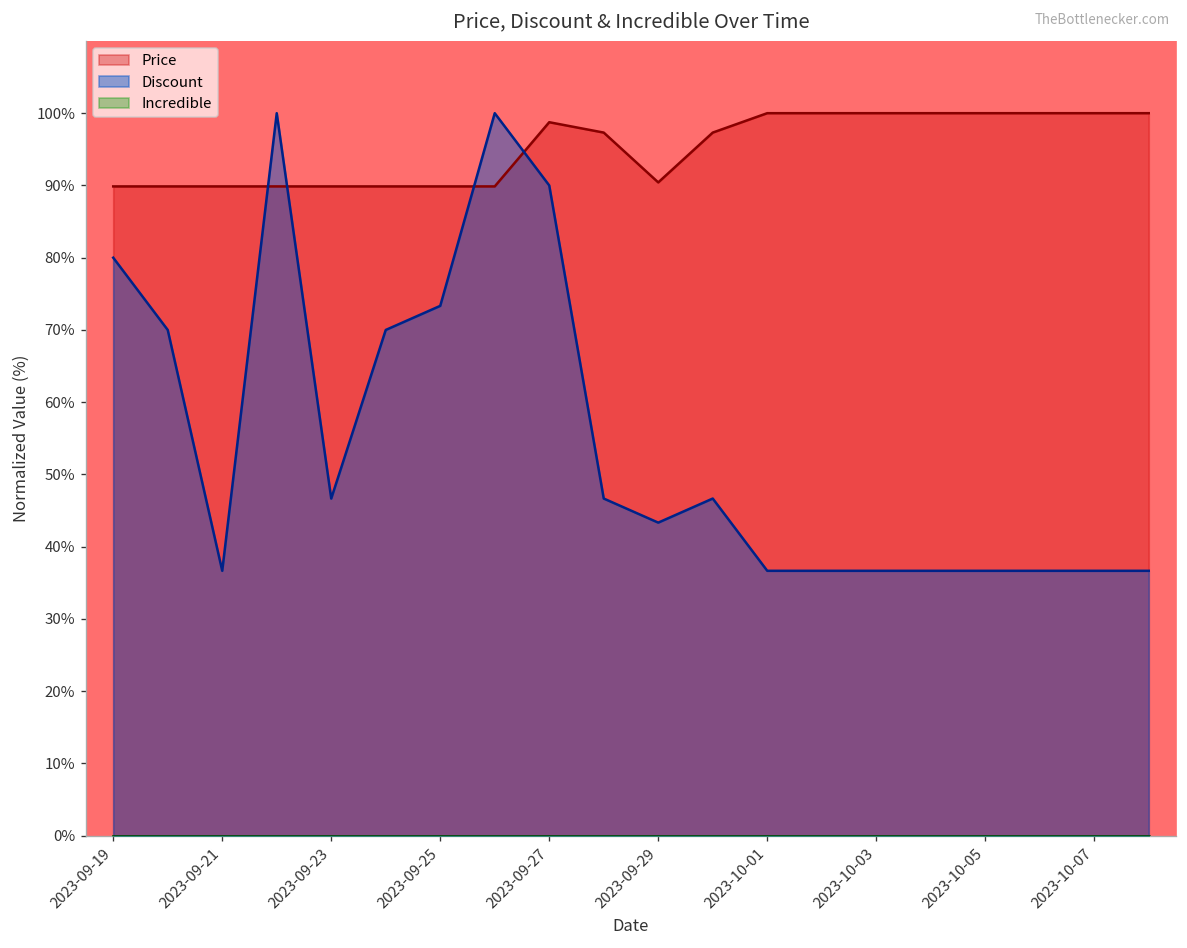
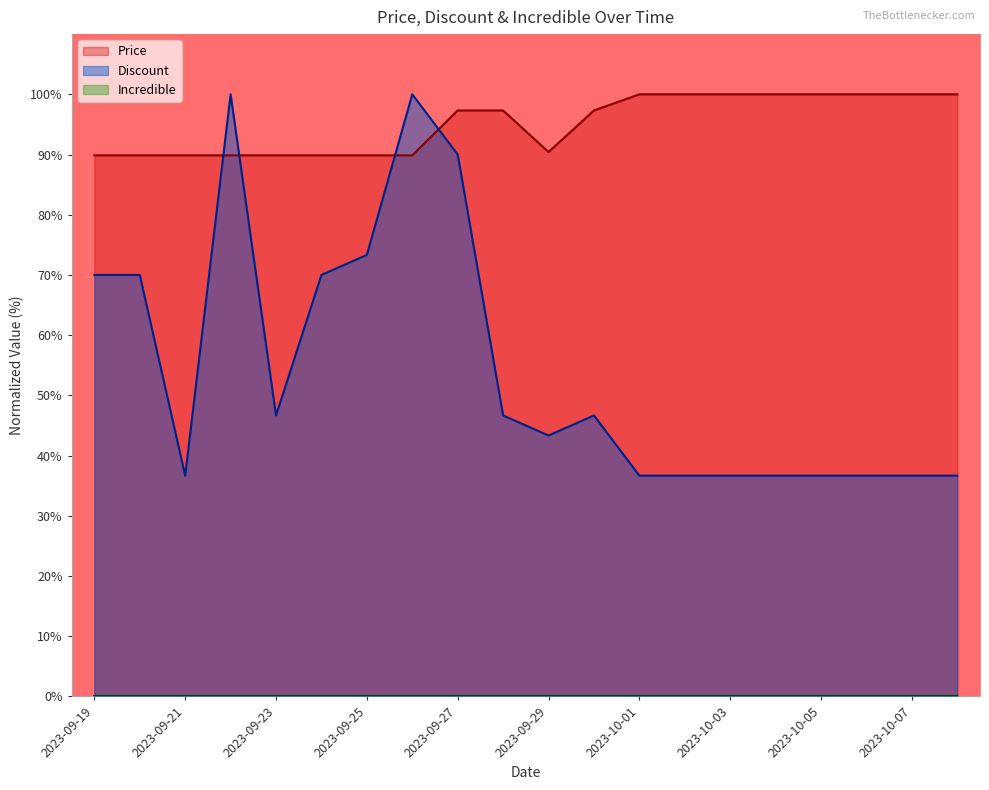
Discount, 2023-09-19: 80% -> 70%
Price, 2023-09-27: 99% -> 97%
